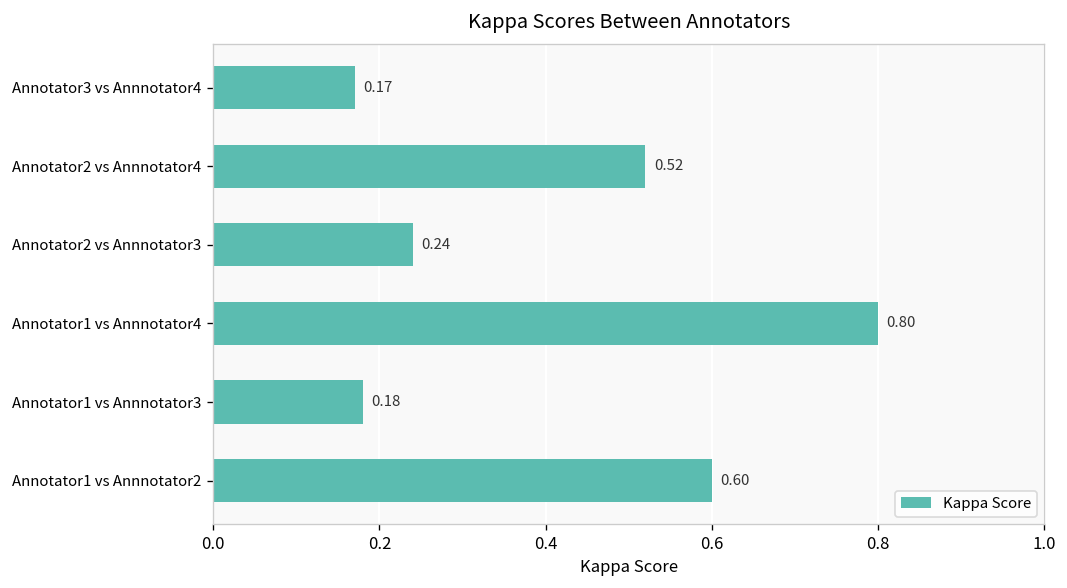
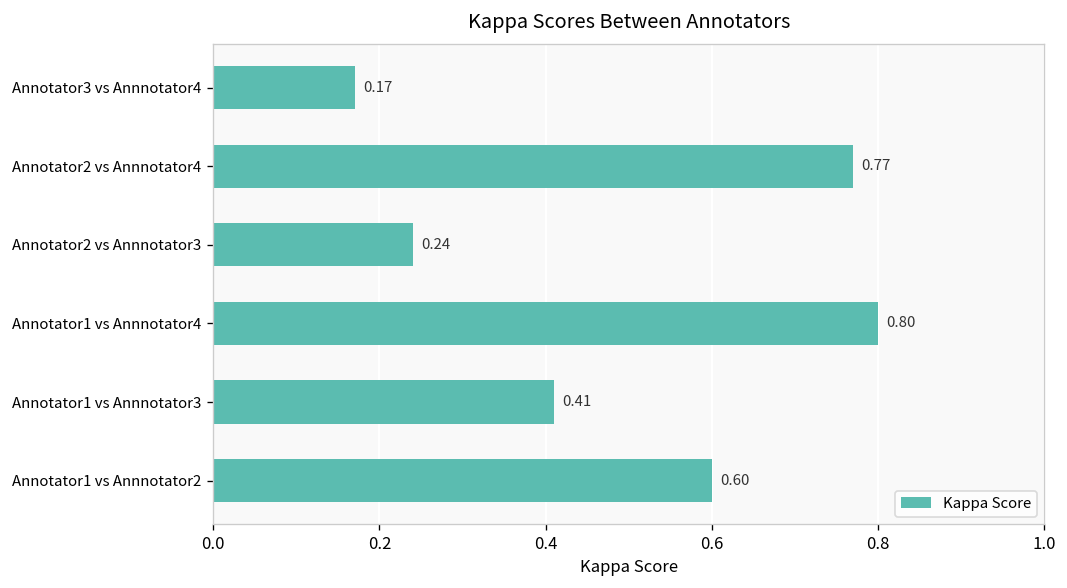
Annotator2 vs Annnotator4: 0.52 -> 0.77
Annotator1 vs Annnotator3: 0.18 -> 0.41
